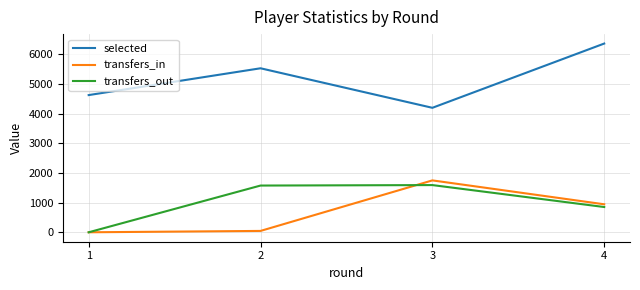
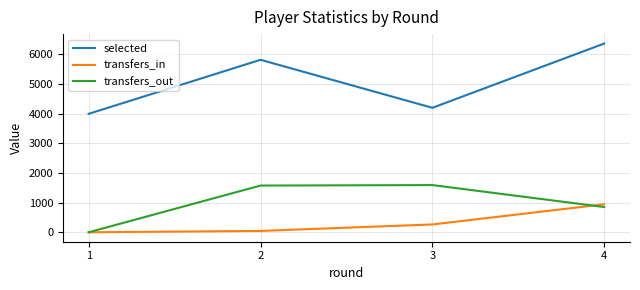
selected, 1: 4600 -> 4000
selected, 2: 5500 -> 5800
transfers_in, 3: 1800 -> 300
